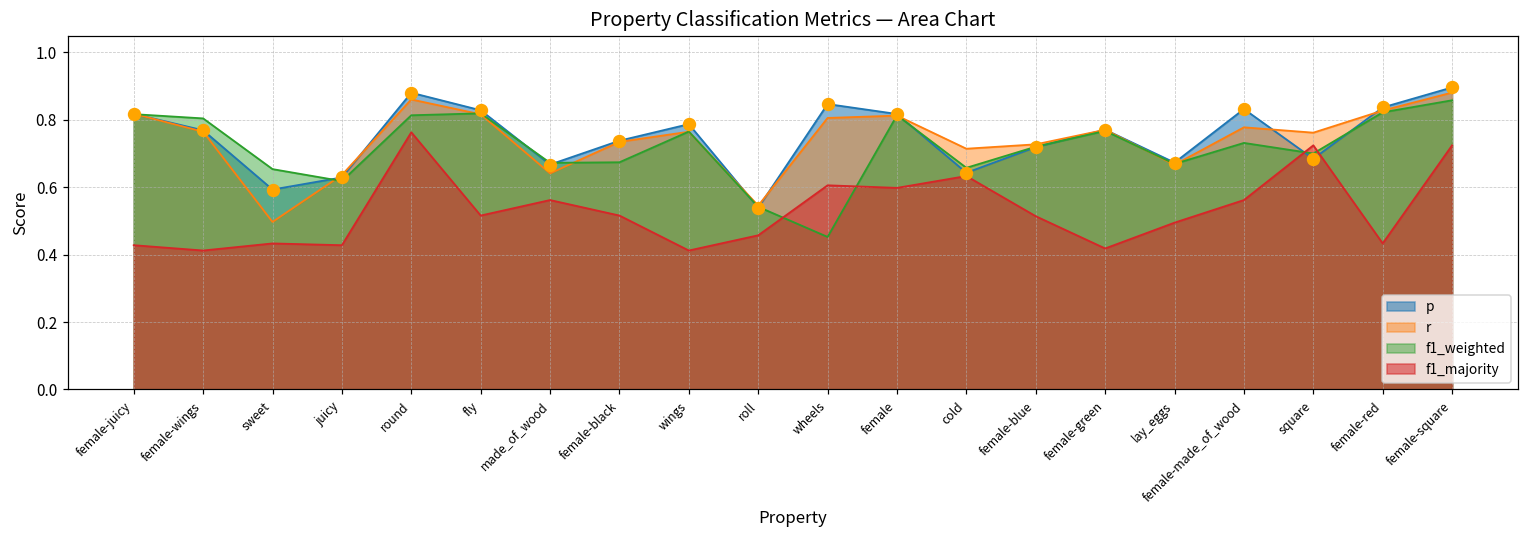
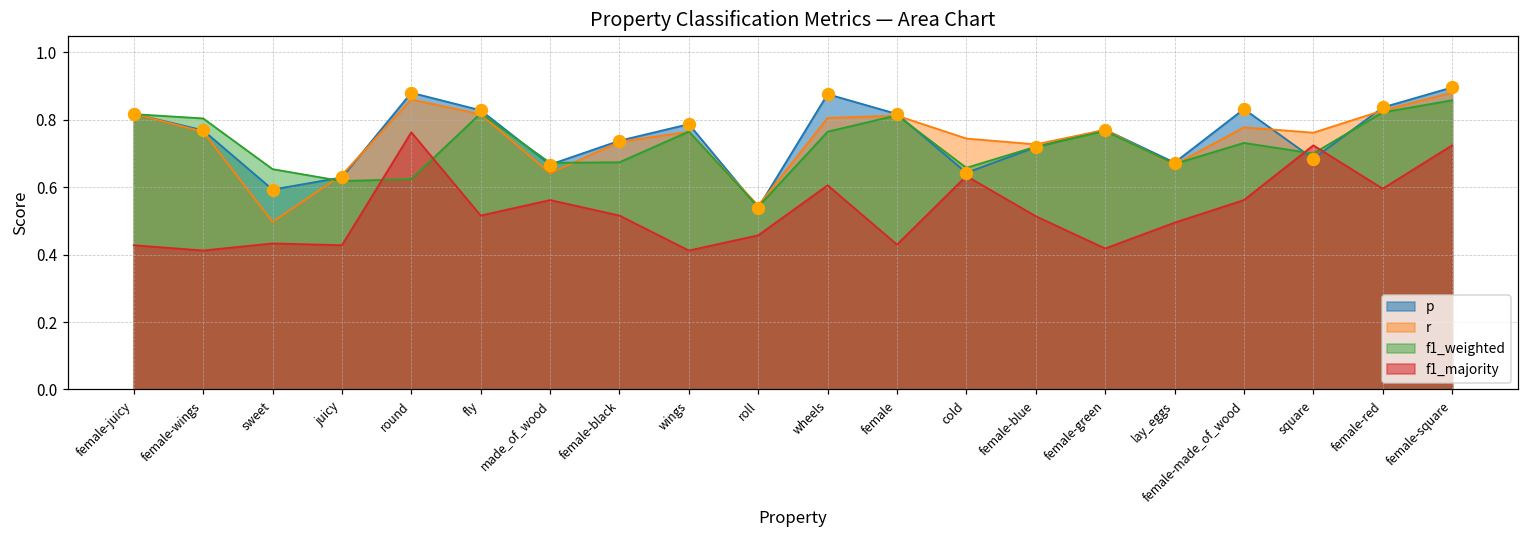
f1_weighted, round: 0.81 -> 0.62
p, wheels: 0.85 -> 0.88
f1_weighted, wheels: 0.45 -> 0.76
f1_majority, female: 0.60 -> 0.43
r, cold: 0.71 -> 0.74
f1_majority, female-red: 0.43 -> 0.60
